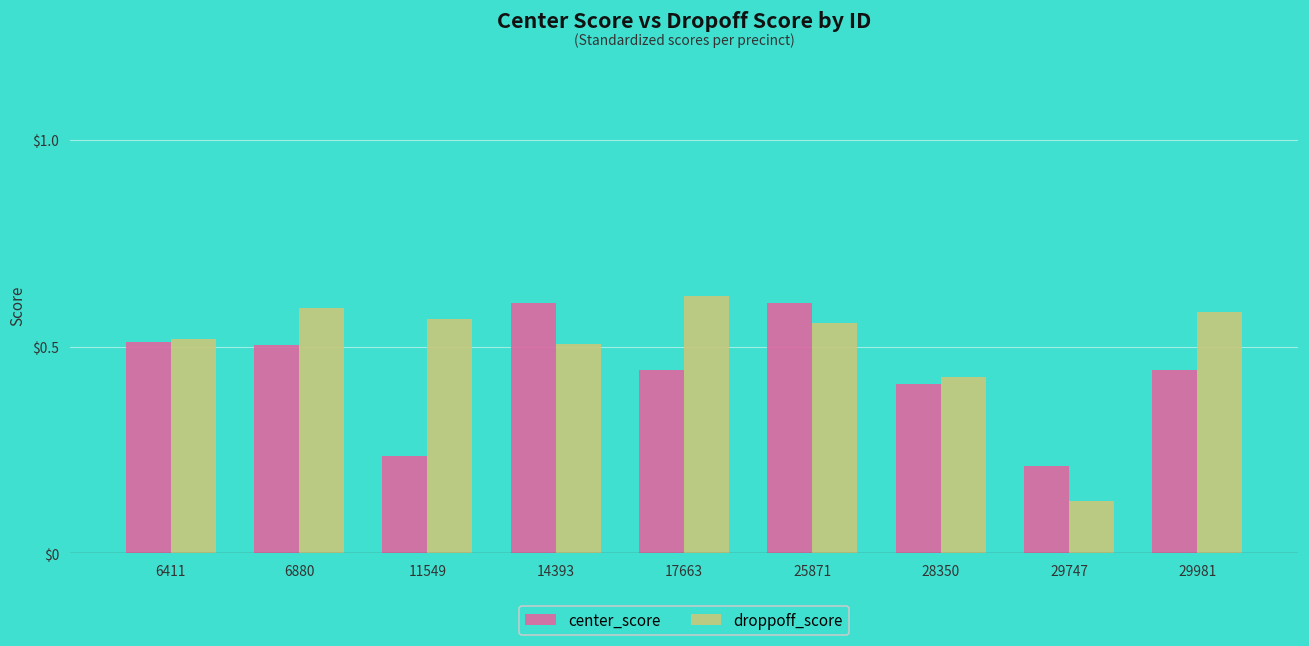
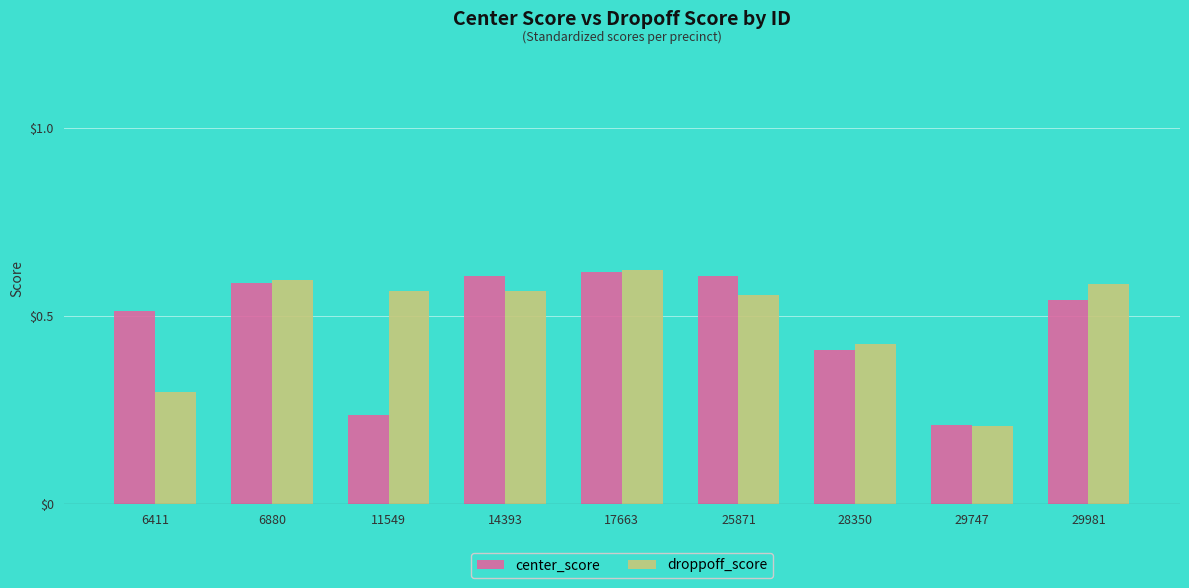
droppoff_score, 6411: $0.52 -> $0.30
center_score, 6880: $0.50 -> $0.59
droppoff_score, 14393: $0.51 -> $0.57
center_score, 17663: $0.44 -> $0.62
droppoff_score, 29747: $0.13 -> $0.21
center_score, 29981: $0.44 -> $0.54
